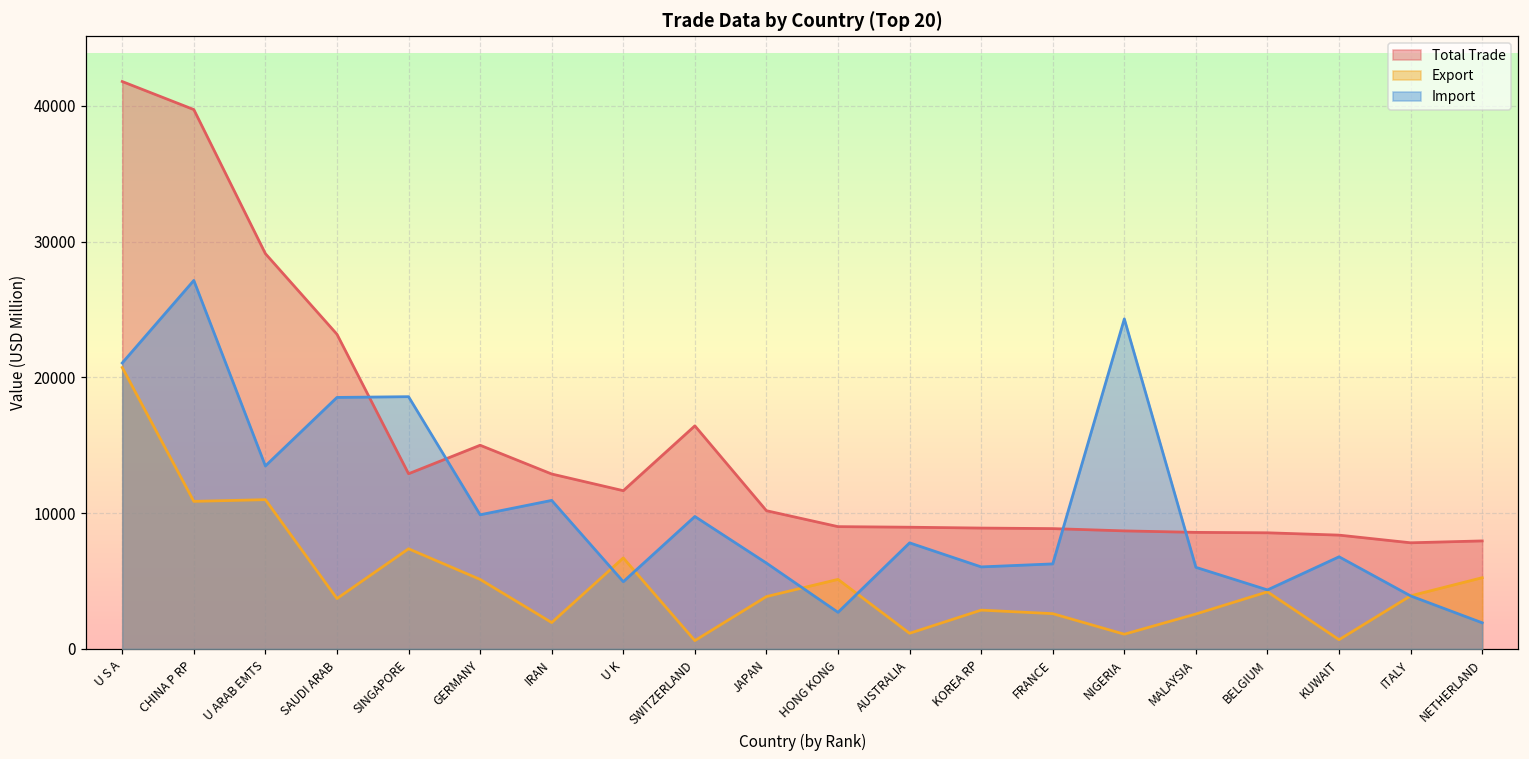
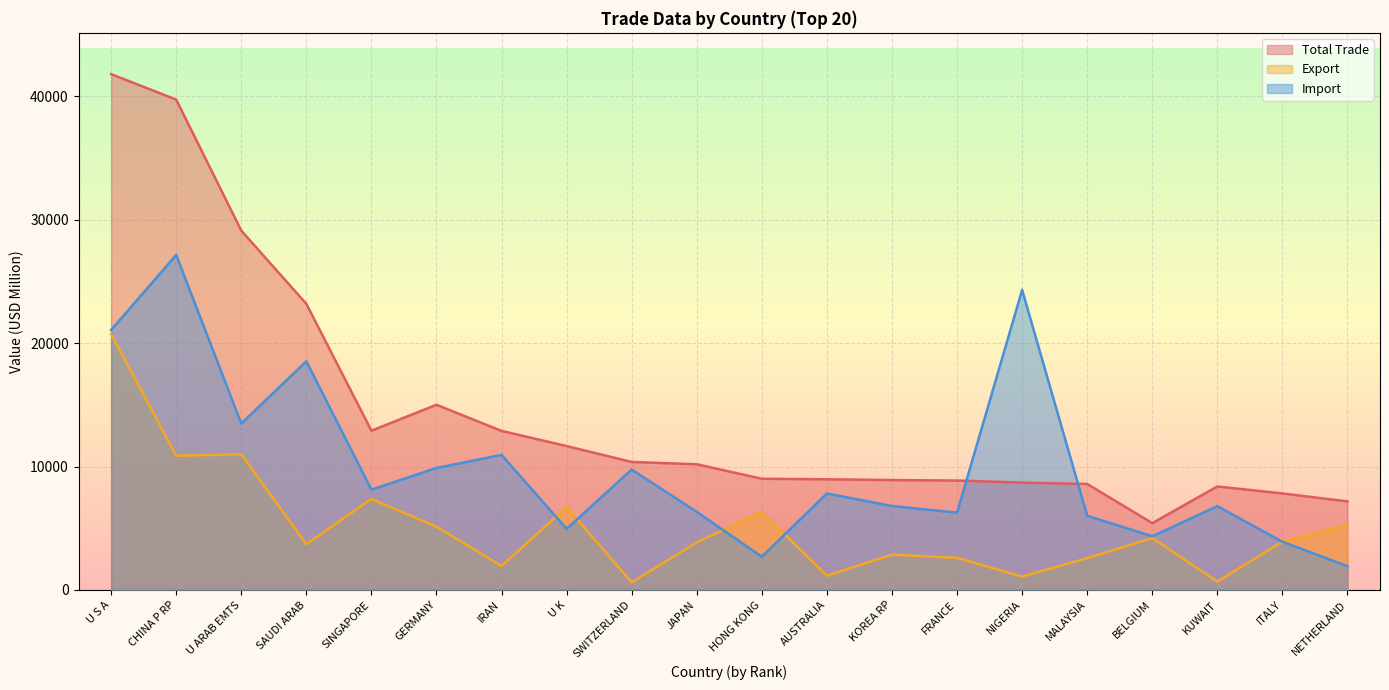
Import, SINGAPORE: 18600 -> 8100
Total Trade, SWITZERLAND: 16400 -> 10400
Export, HONG KONG: 5100 -> 6300
Import, KOREA RP: 6000 -> 6800
Total Trade, BELGIUM: 8600 -> 5400
Total Trade, NETHERLAND: 8000 -> 7200
